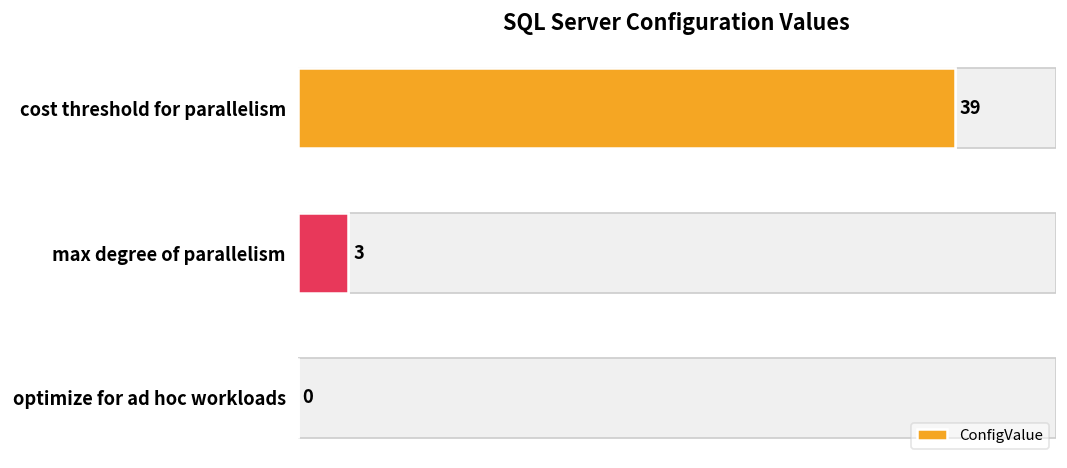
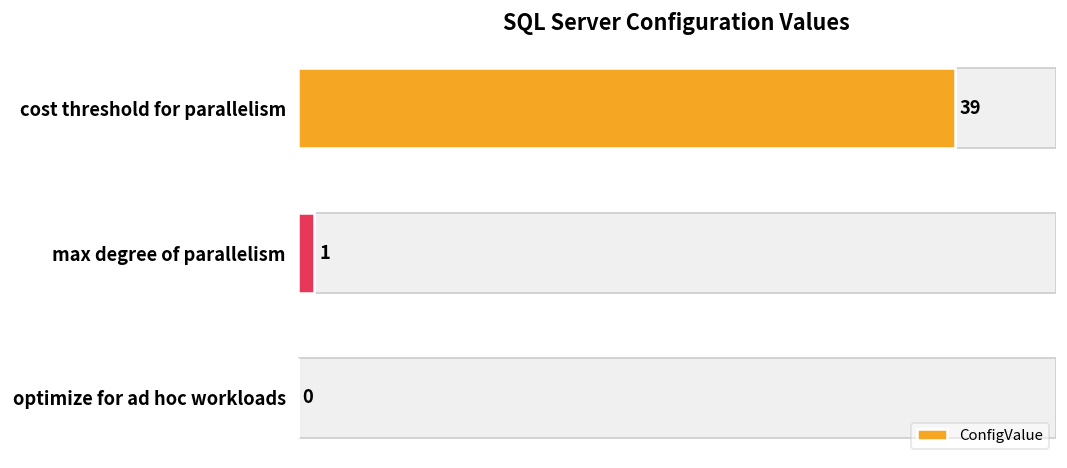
ConfigValue, max degree of parallelism: 3 -> 1
